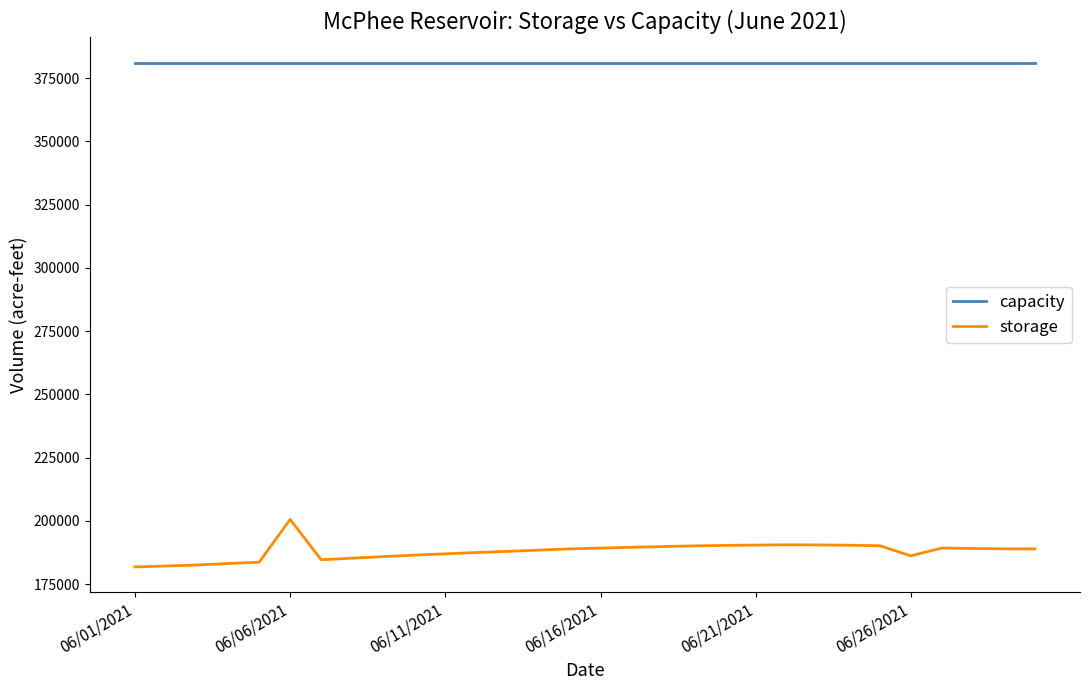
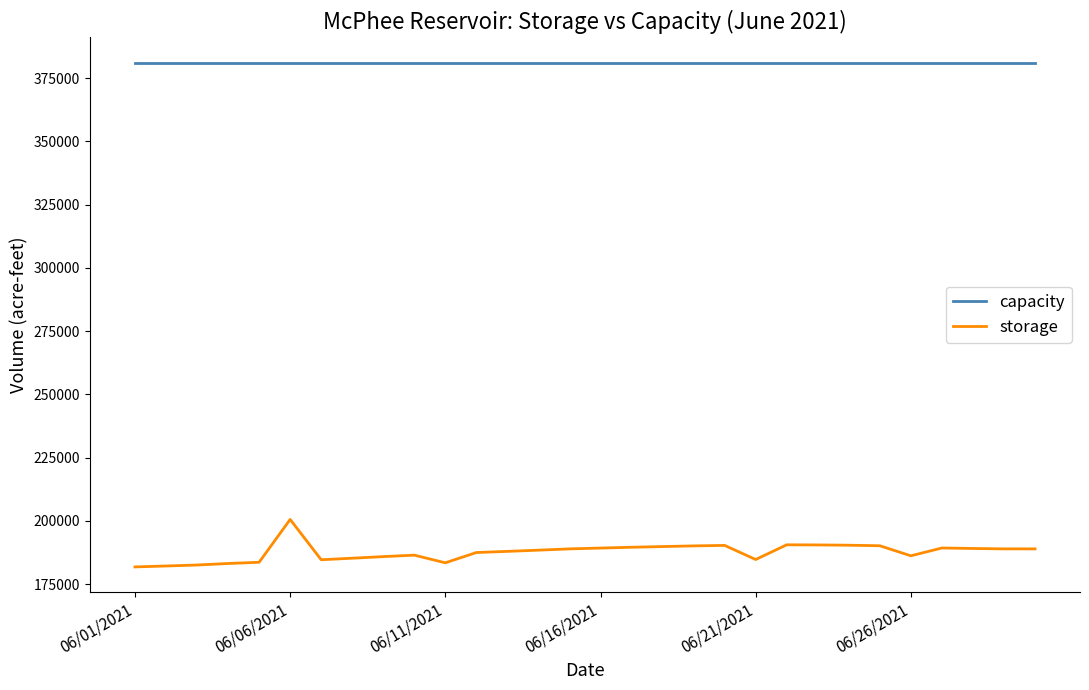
storage, 06/11/2021: 187000 -> 183000
storage, 06/21/2021: 190000 -> 185000
